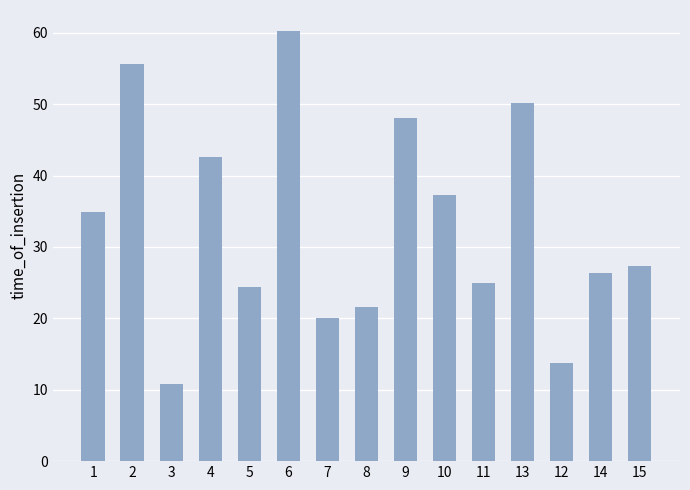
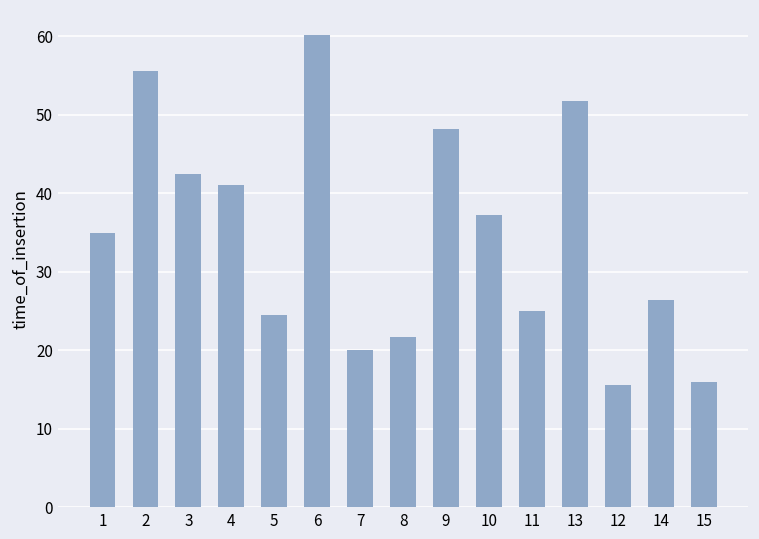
3: 11 -> 42
4: 43 -> 41
13: 50 -> 52
12: 14 -> 16
15: 27 -> 16
